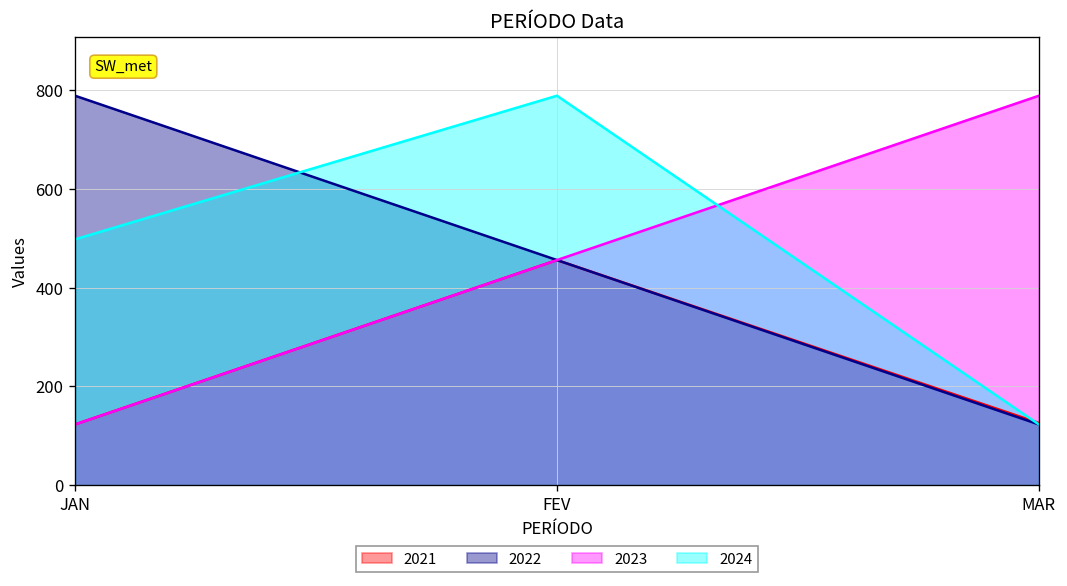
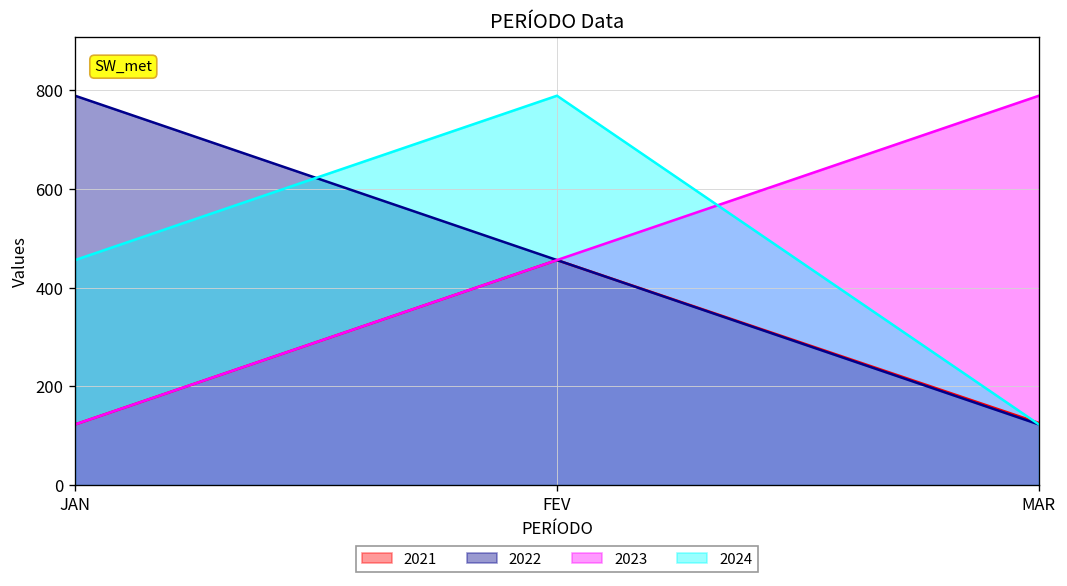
2024, JAN: 500 -> 460
